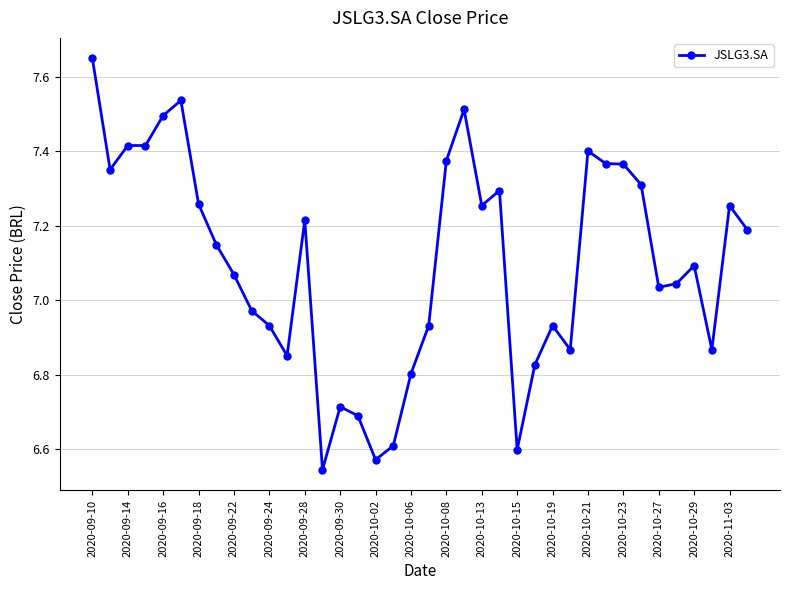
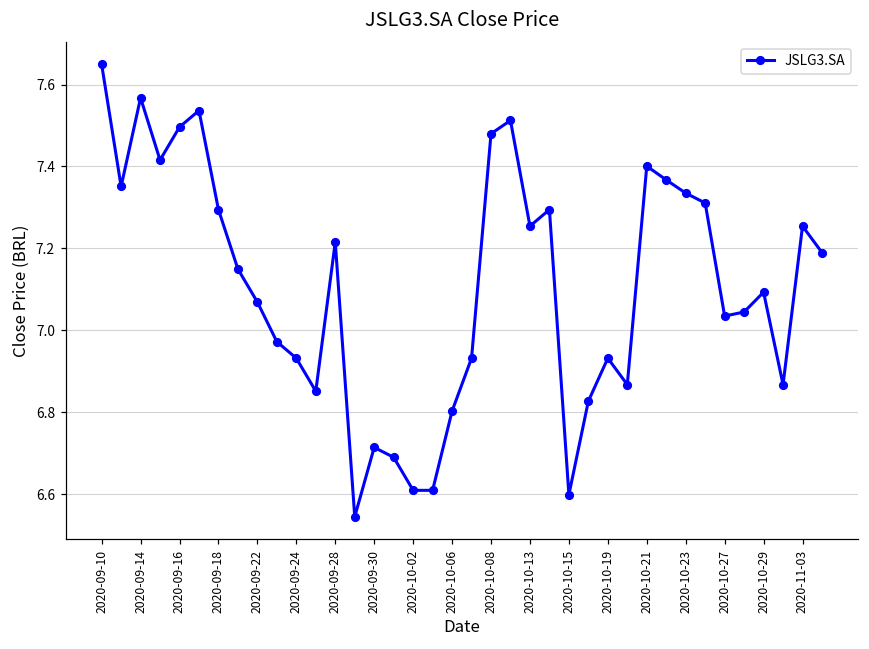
2020-09-14: 7.42 -> 7.57
2020-09-18: 7.26 -> 7.29
2020-10-02: 6.57 -> 6.61
2020-10-08: 7.38 -> 7.48
2020-10-23: 7.37 -> 7.33
